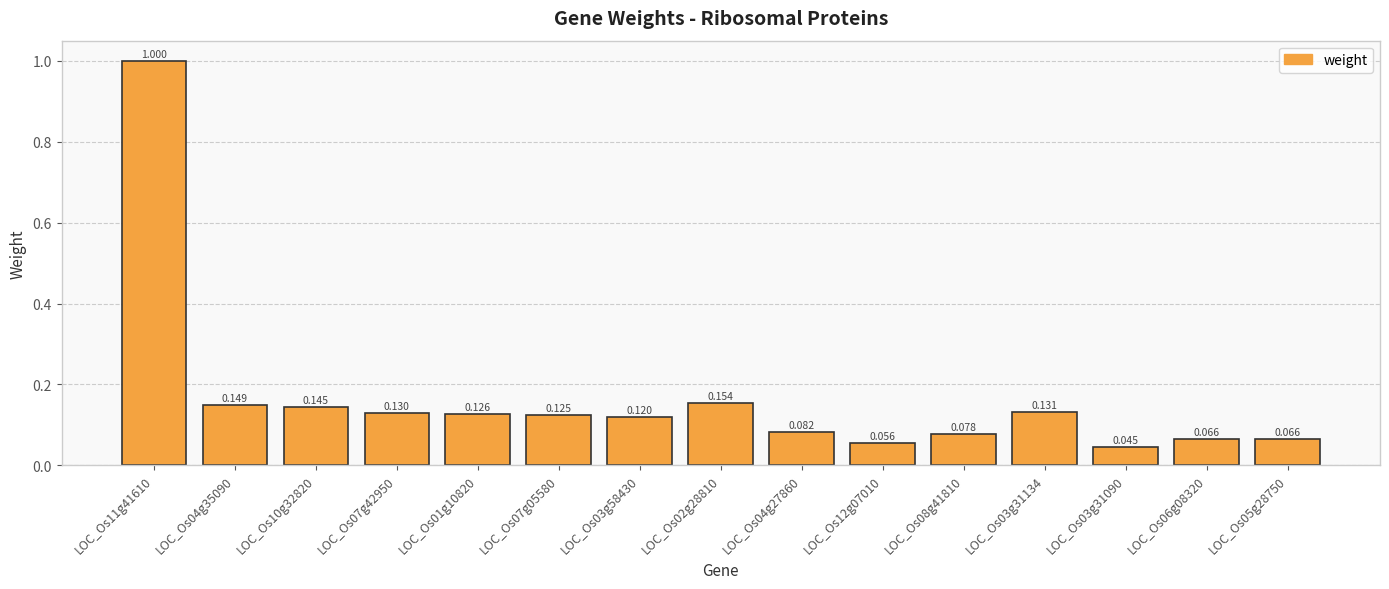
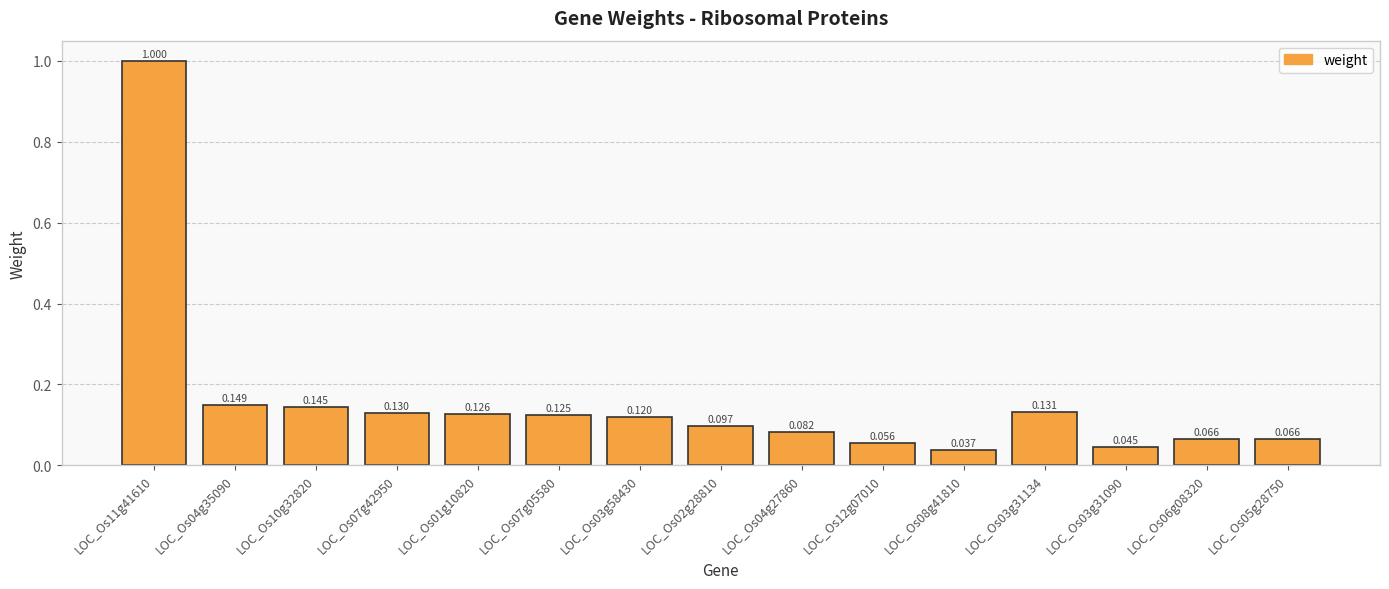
LOC_Os02g28810: 0.154 -> 0.097
LOC_Os08g41810: 0.078 -> 0.037
